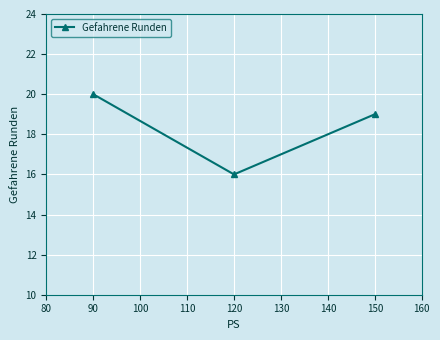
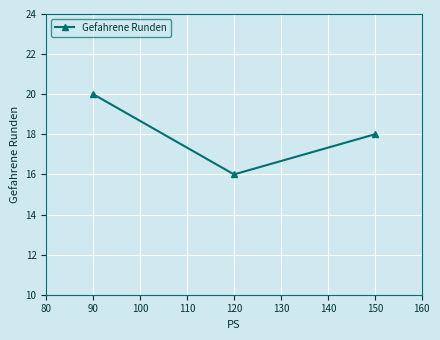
150: 19 -> 18
